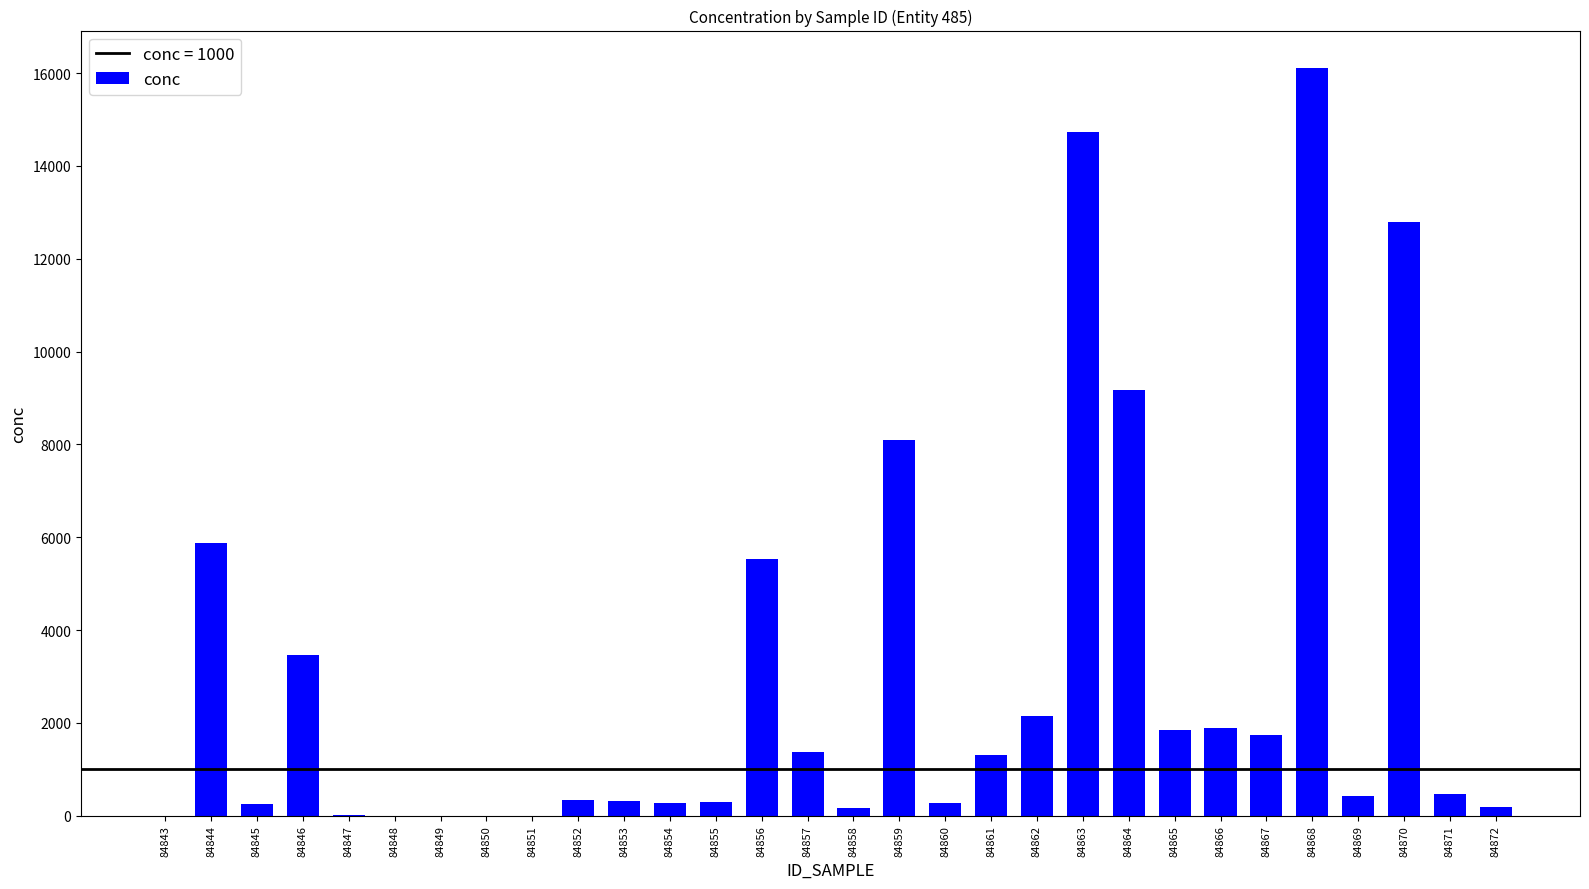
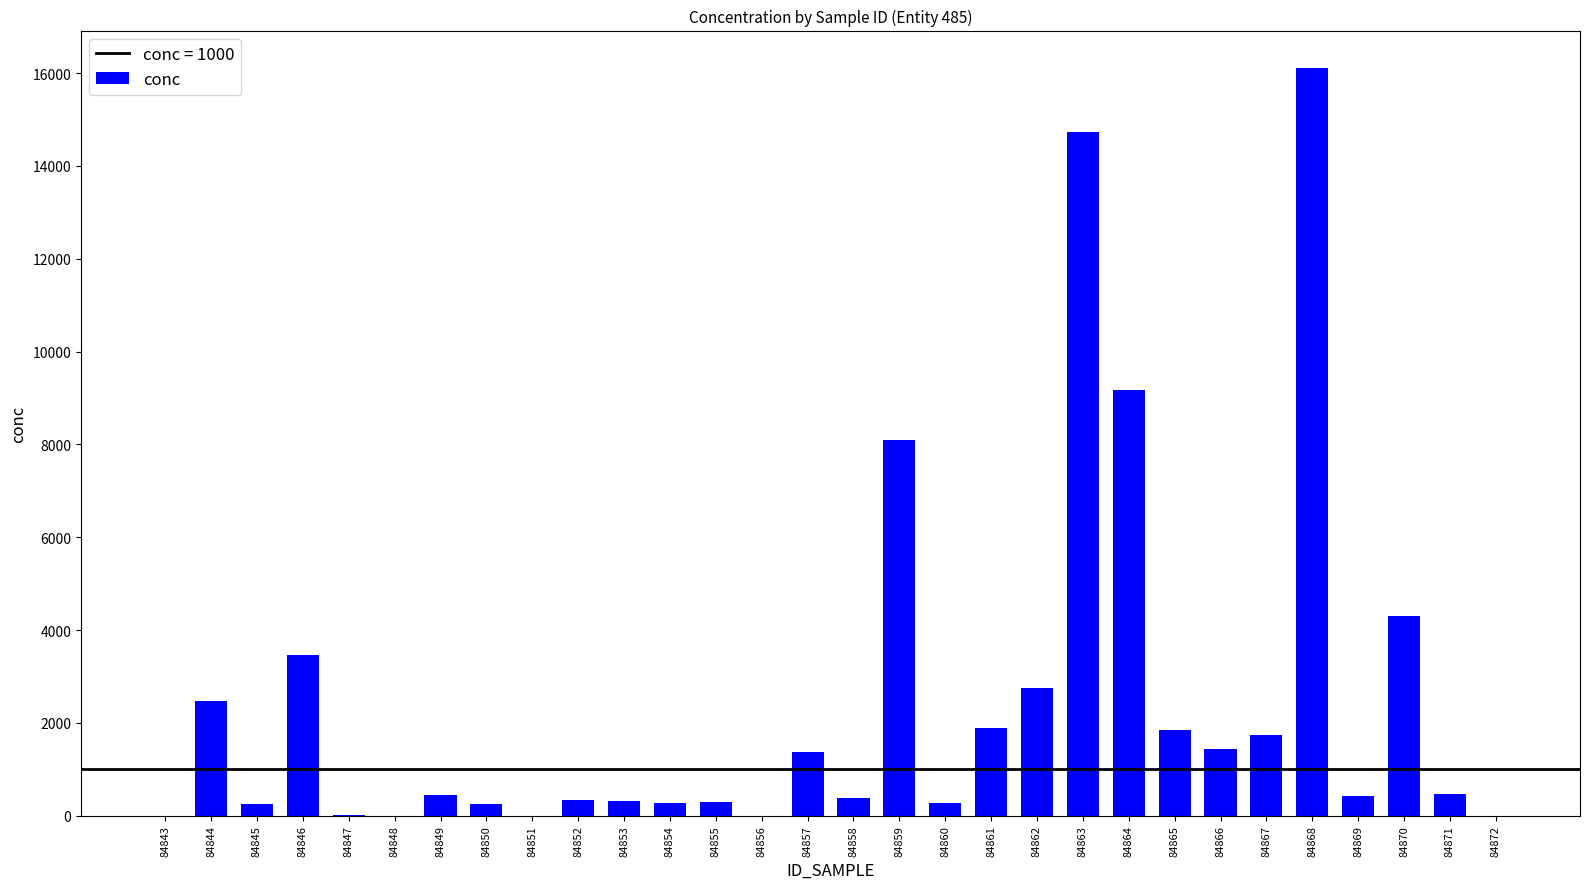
84844: 5900 -> 2500
84849: 0 -> 400
84850: 0 -> 300
84856: 5500 -> 0
84858: 200 -> 400
84861: 1300 -> 1900
84862: 2200 -> 2700
84866: 1900 -> 1400
84870: 12800 -> 4300
84872: 200 -> 0
